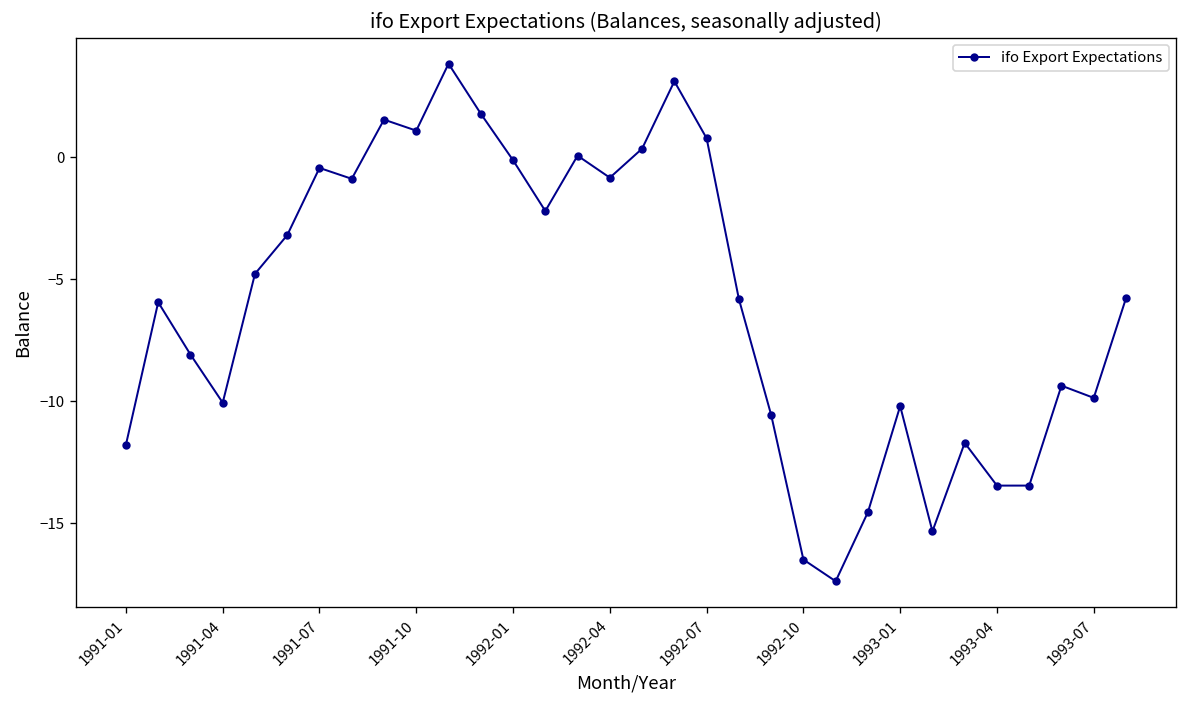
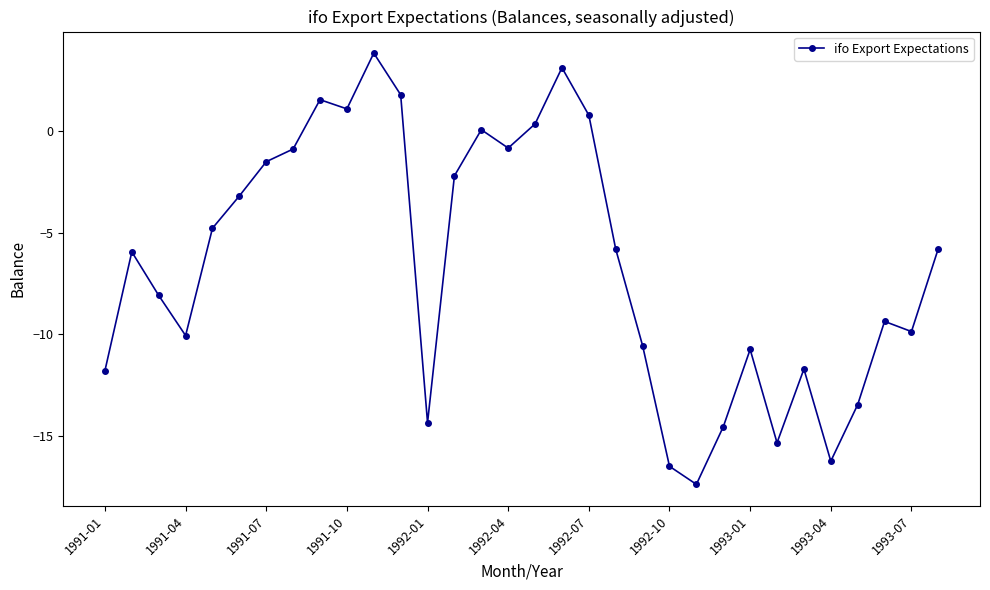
1991-07: -0.4 -> -1.5
1992-01: -0.1 -> -14.4
1993-01: -10.2 -> -10.7
1993-04: -13.5 -> -16.2
